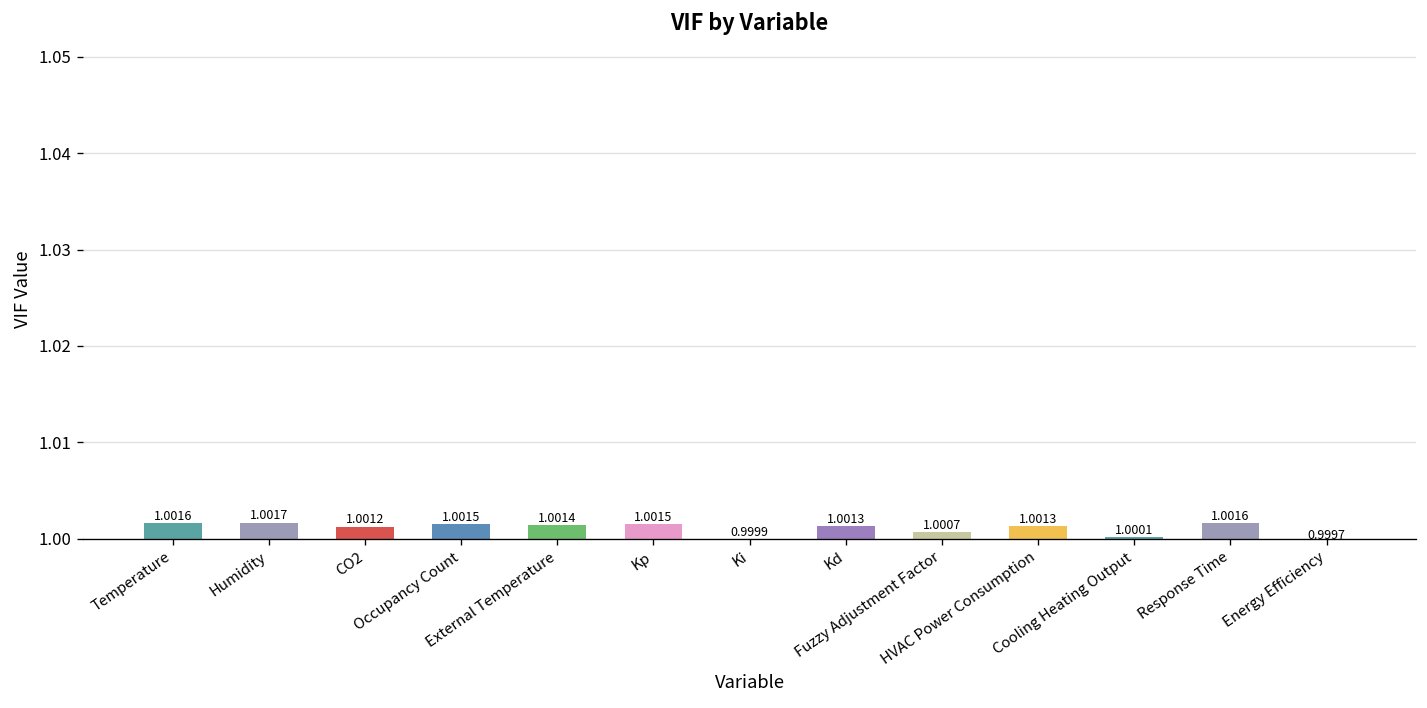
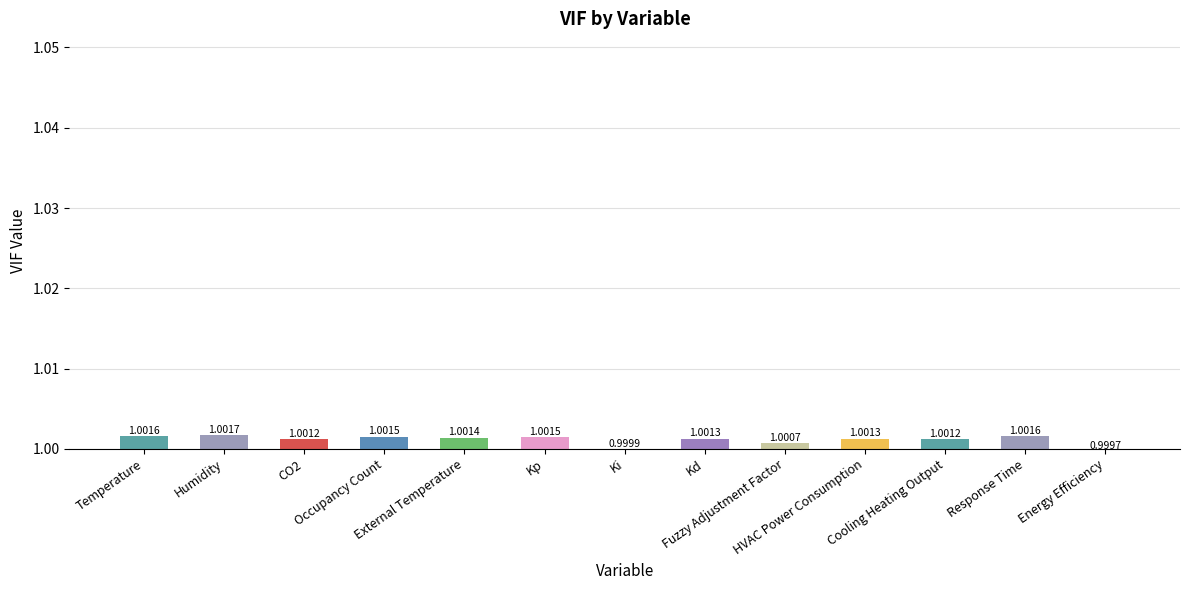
Cooling Heating Output: 1.0001 -> 1.0012
